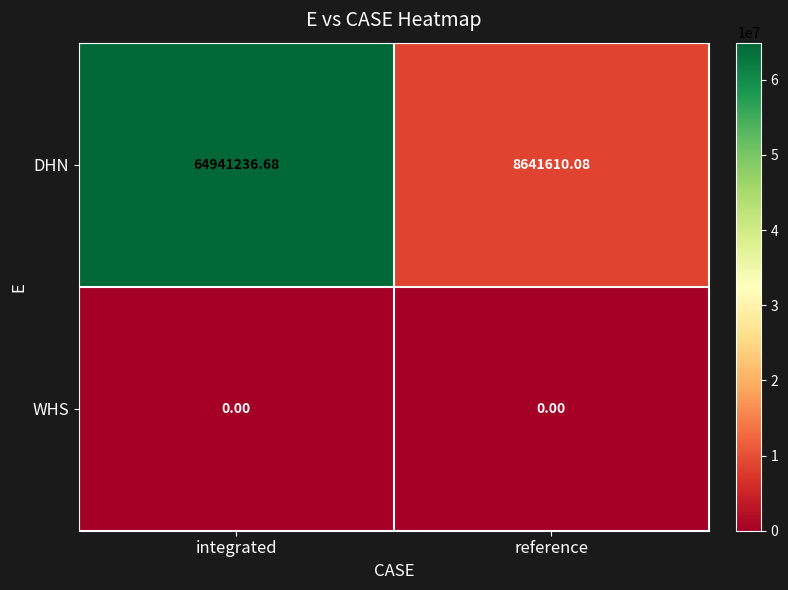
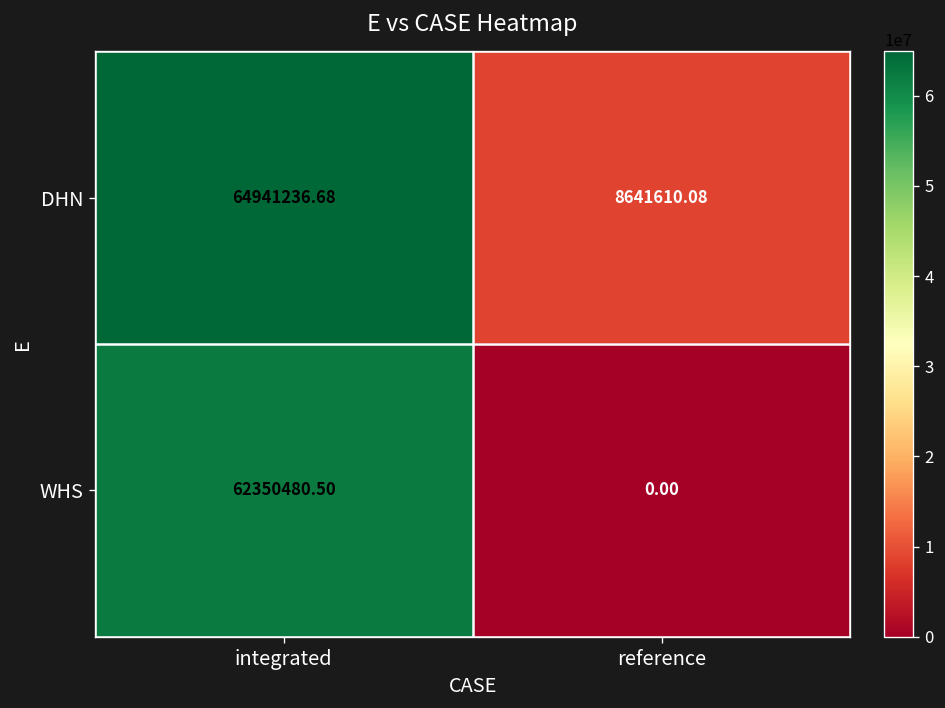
WHS, integrated: 0.00 -> 62350480.50
